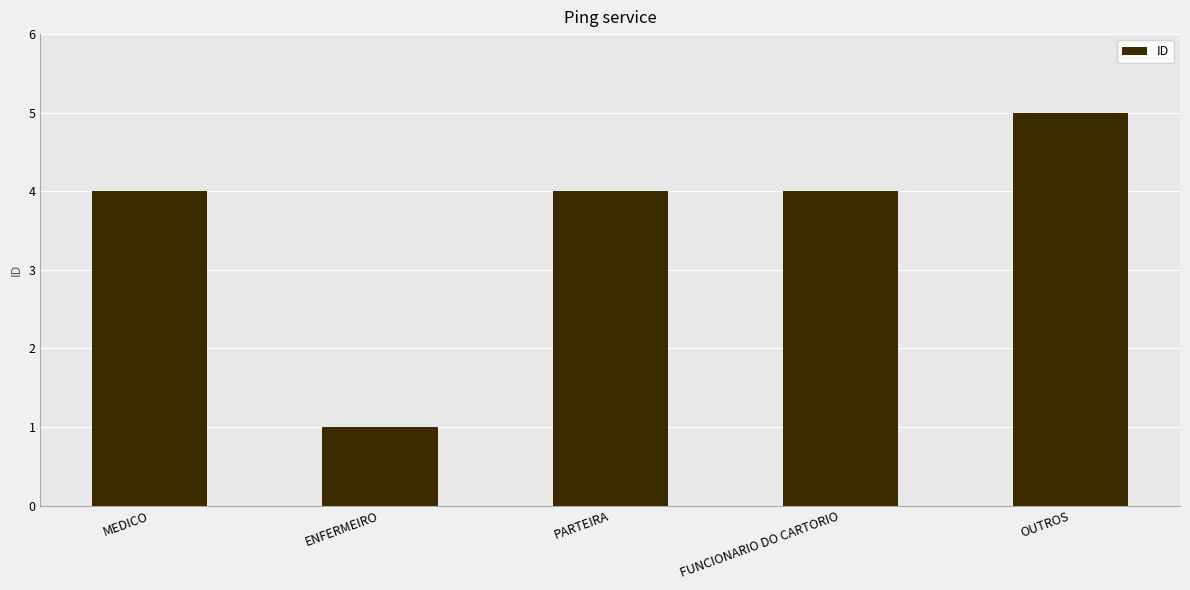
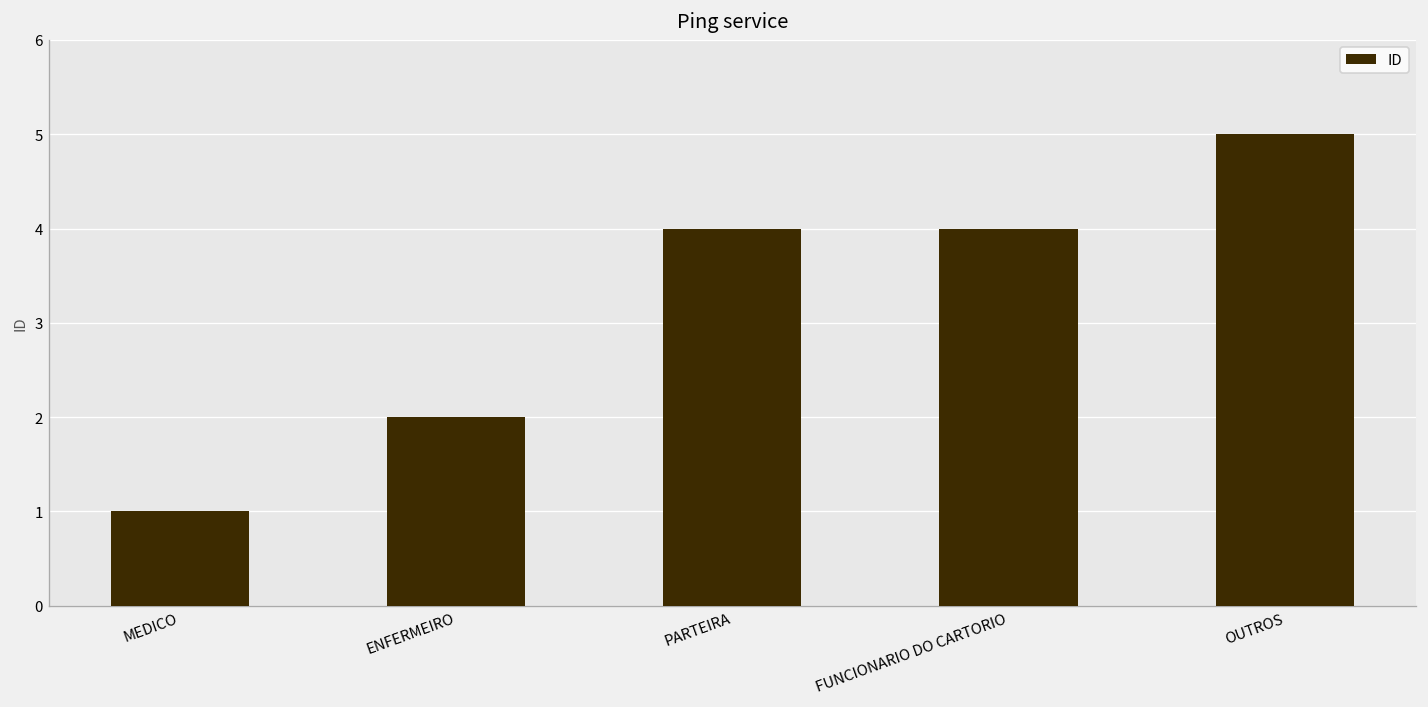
MEDICO: 4 -> 1
ENFERMEIRO: 1 -> 2
